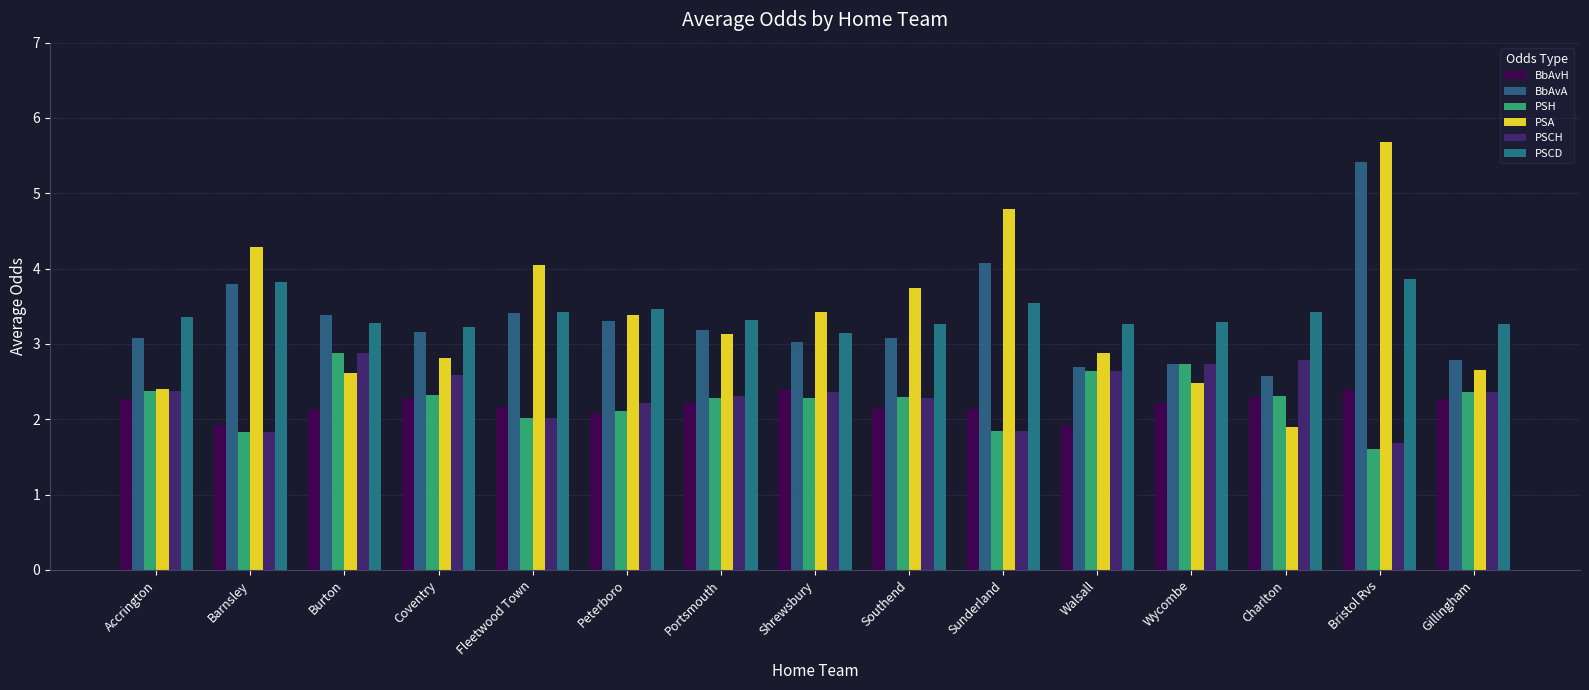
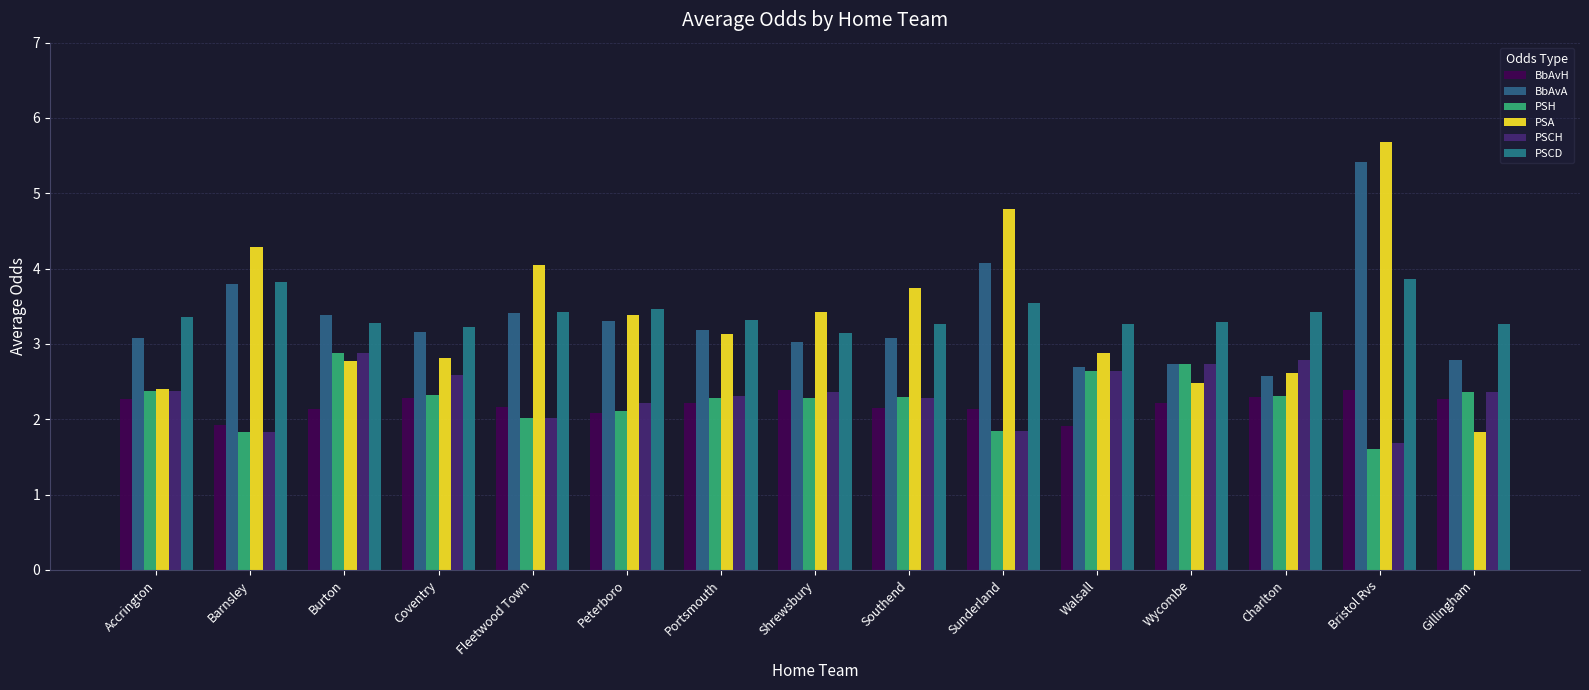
PSA, Burton: 2.6 -> 2.8
PSA, Charlton: 1.9 -> 2.6
PSA, Gillingham: 2.7 -> 1.8
